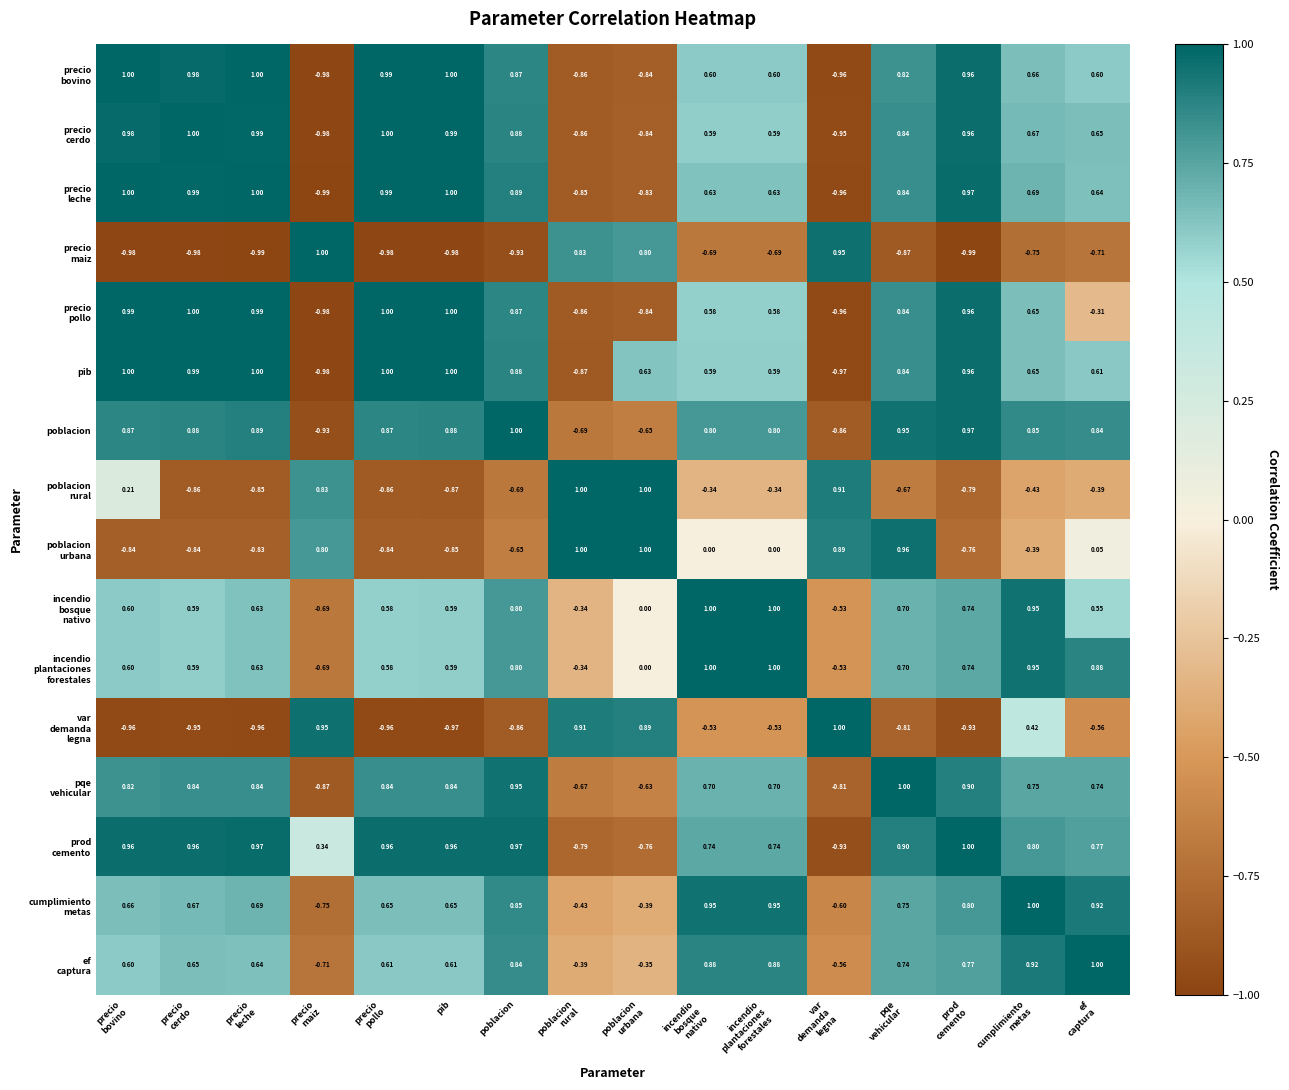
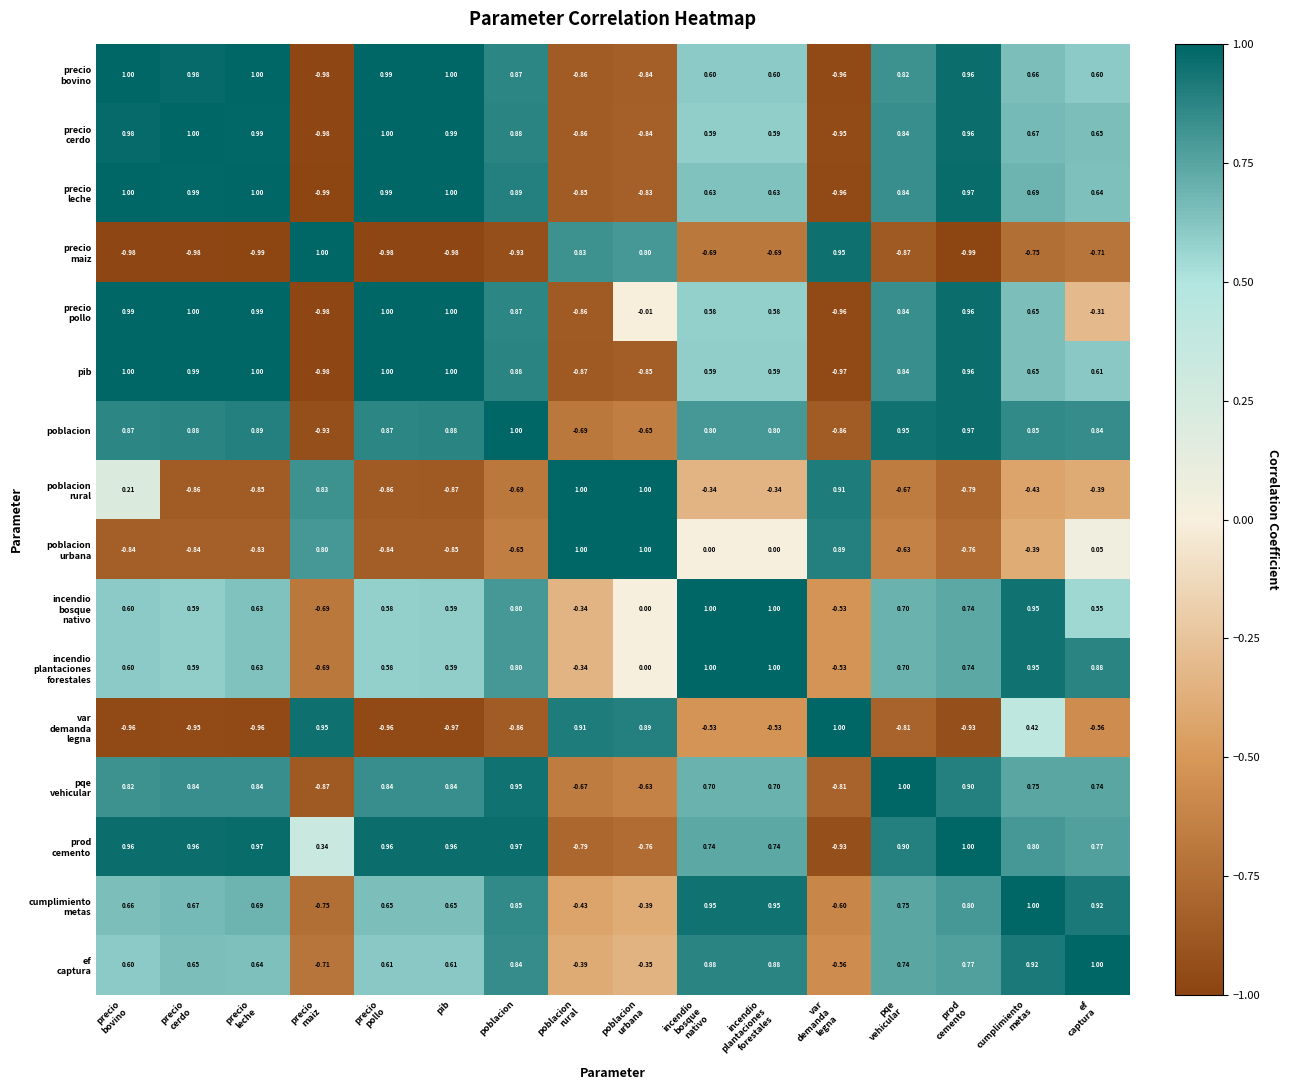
precio pollo, poblacion urbana: -0.84 -> -0.01
pib, poblacion urbana: 0.63 -> -0.85
poblacion urbana, pqe vehicular: 0.96 -> -0.63
